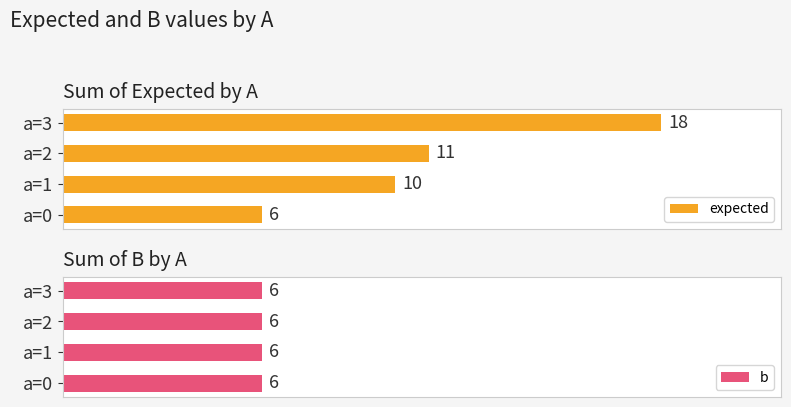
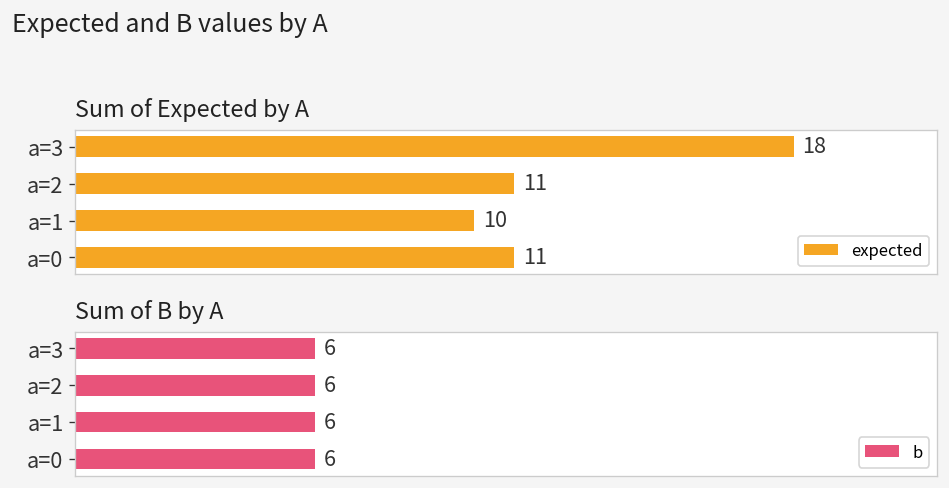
Sum of Expected by A, a=0: 6 -> 11
